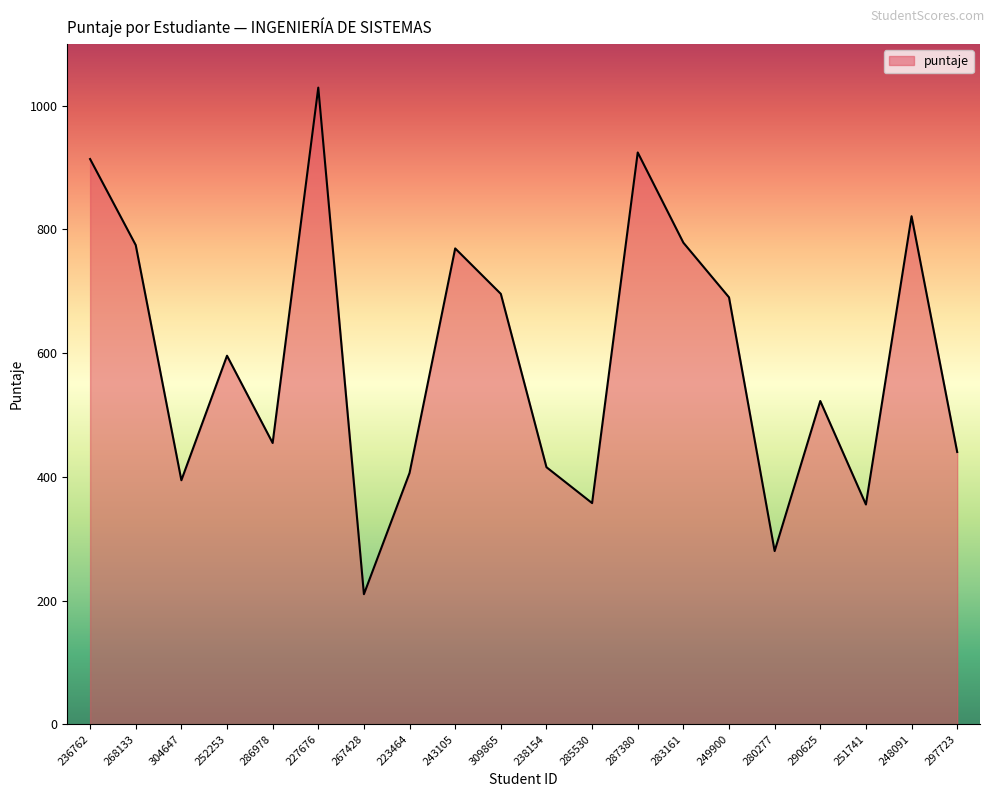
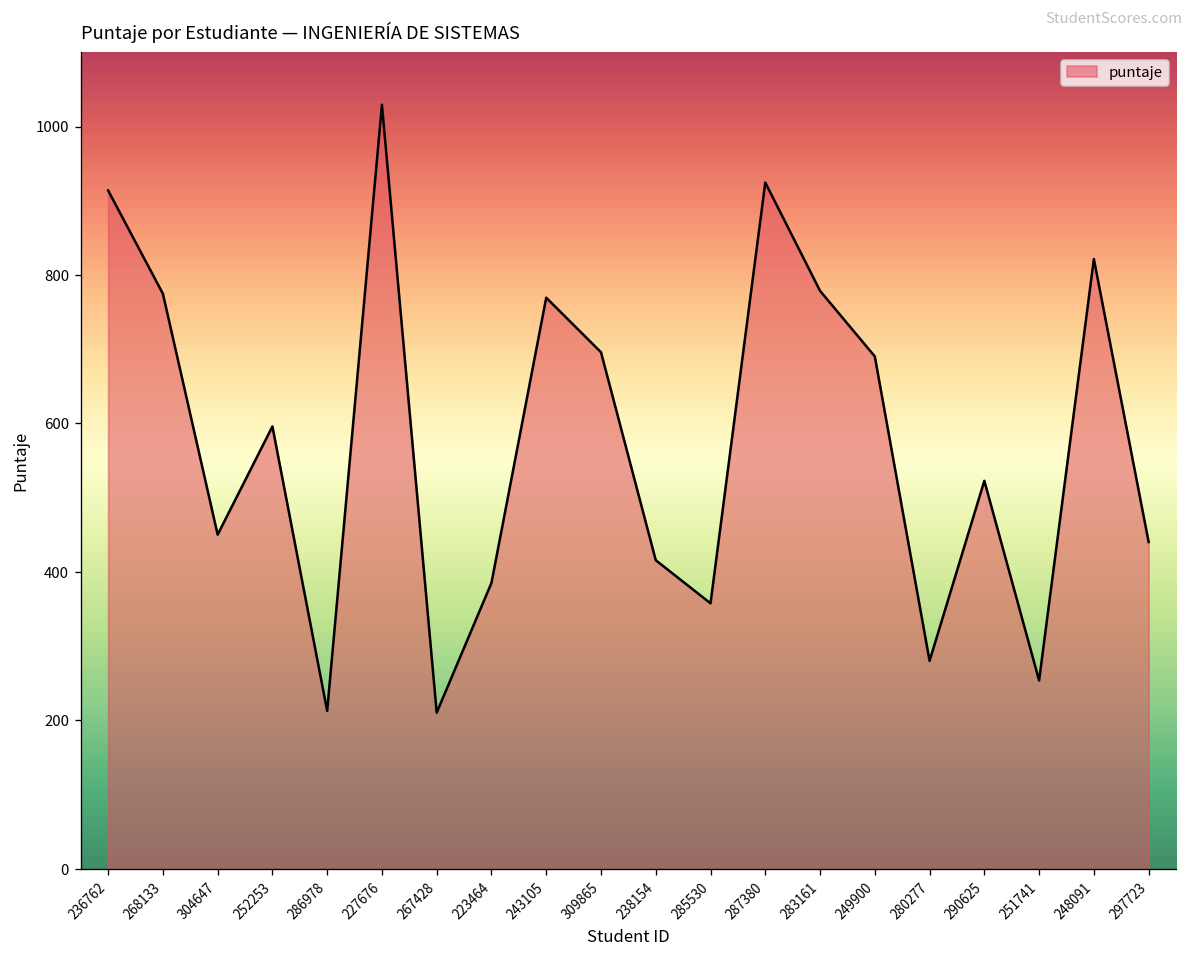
304647: 390 -> 450
286978: 450 -> 210
223464: 410 -> 390
251741: 360 -> 250
